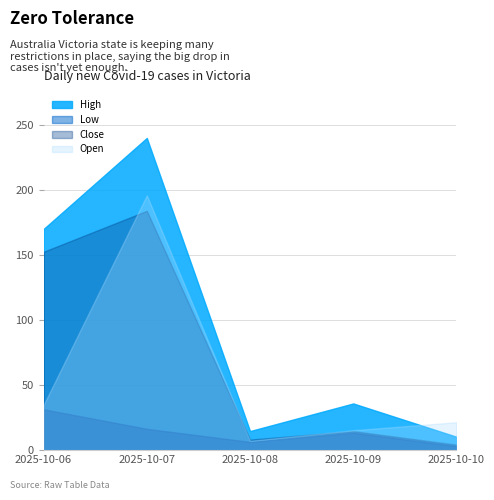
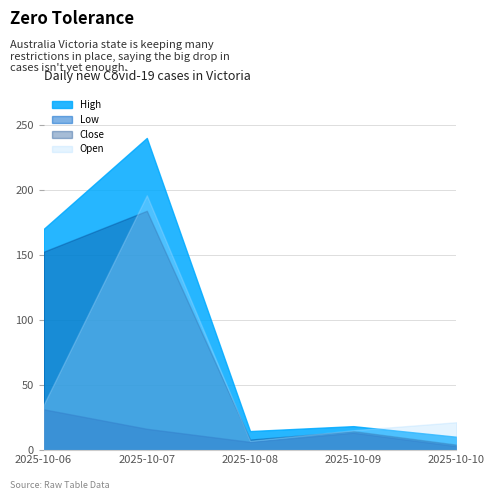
High, 2025-10-09: 36 -> 18
